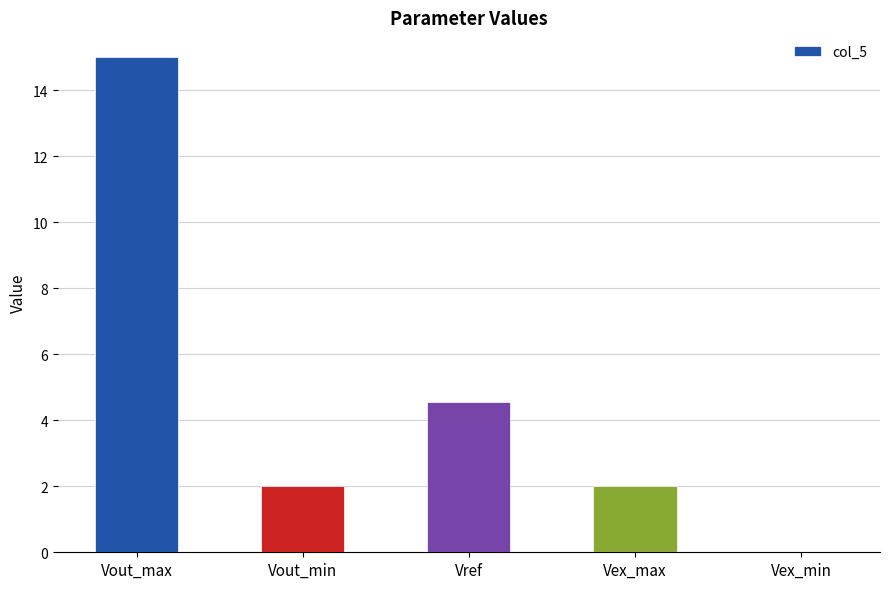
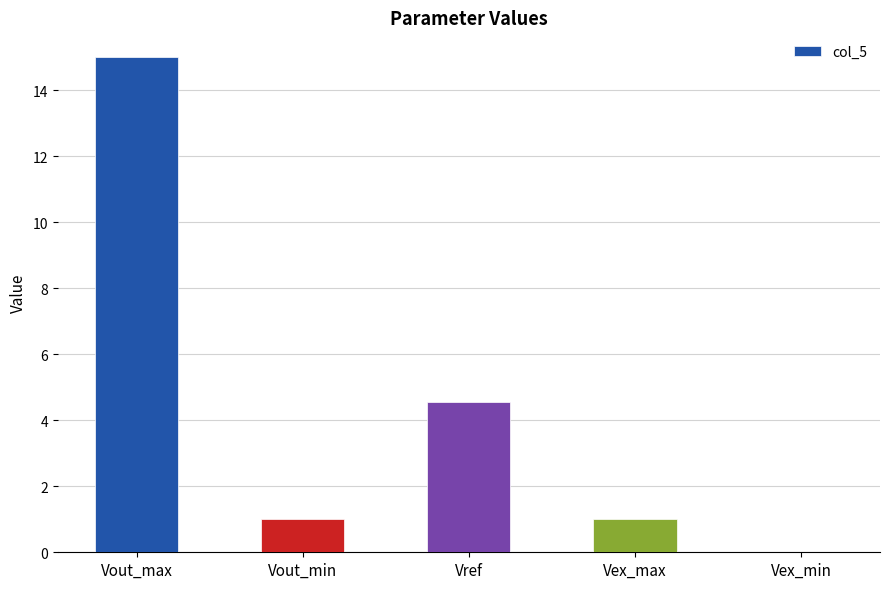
Vout_min: 2 -> 1
Vex_max: 2 -> 1
